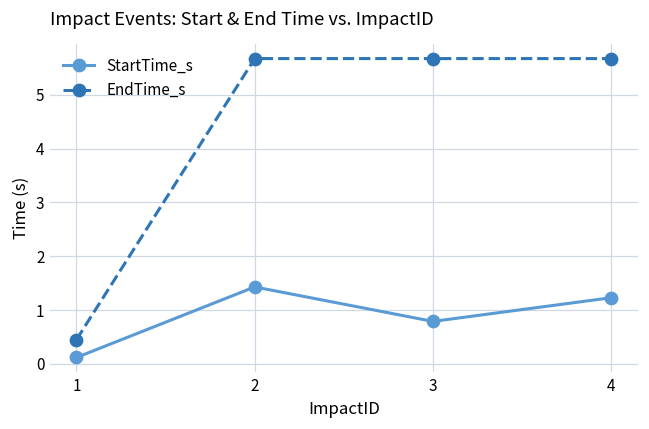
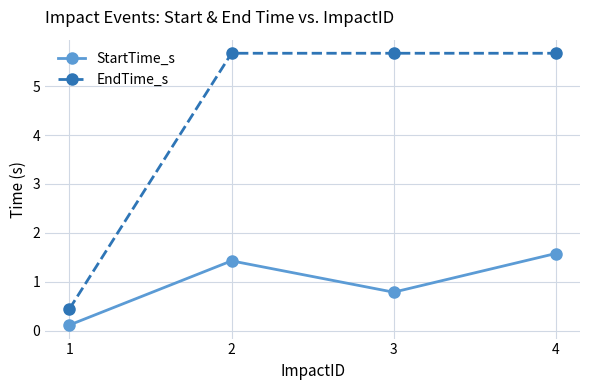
StartTime_s, 4: 1.2 -> 1.6
